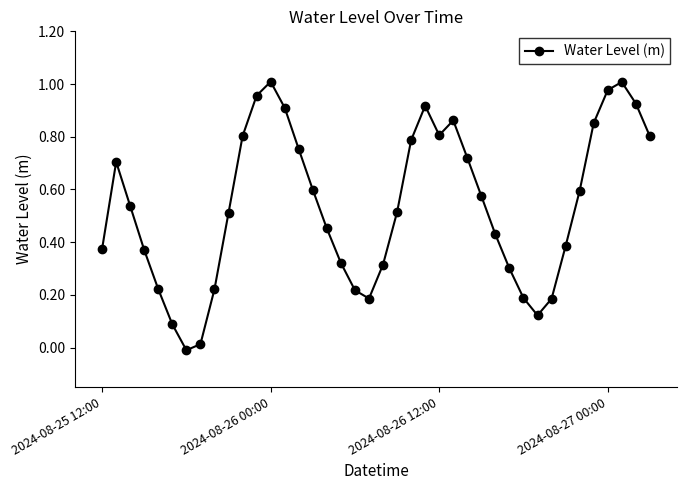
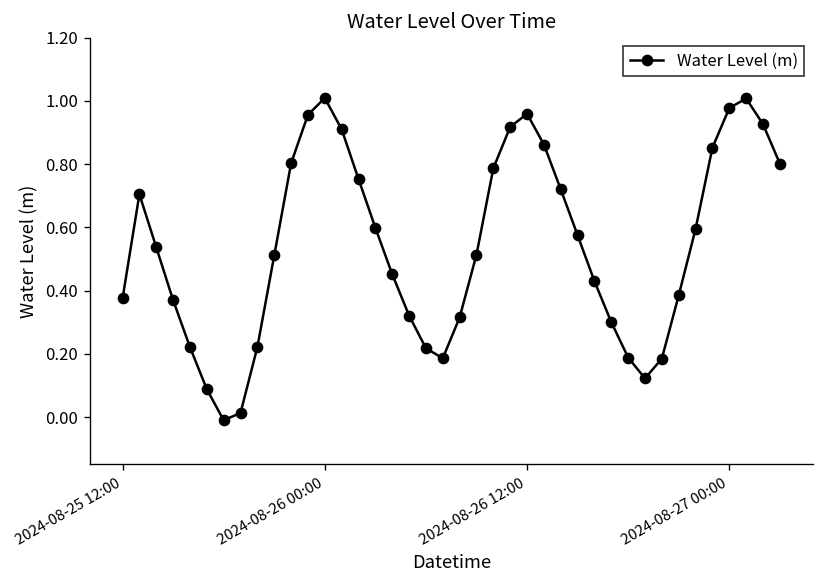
2024-08-26 12:00: 0.81 -> 0.96
